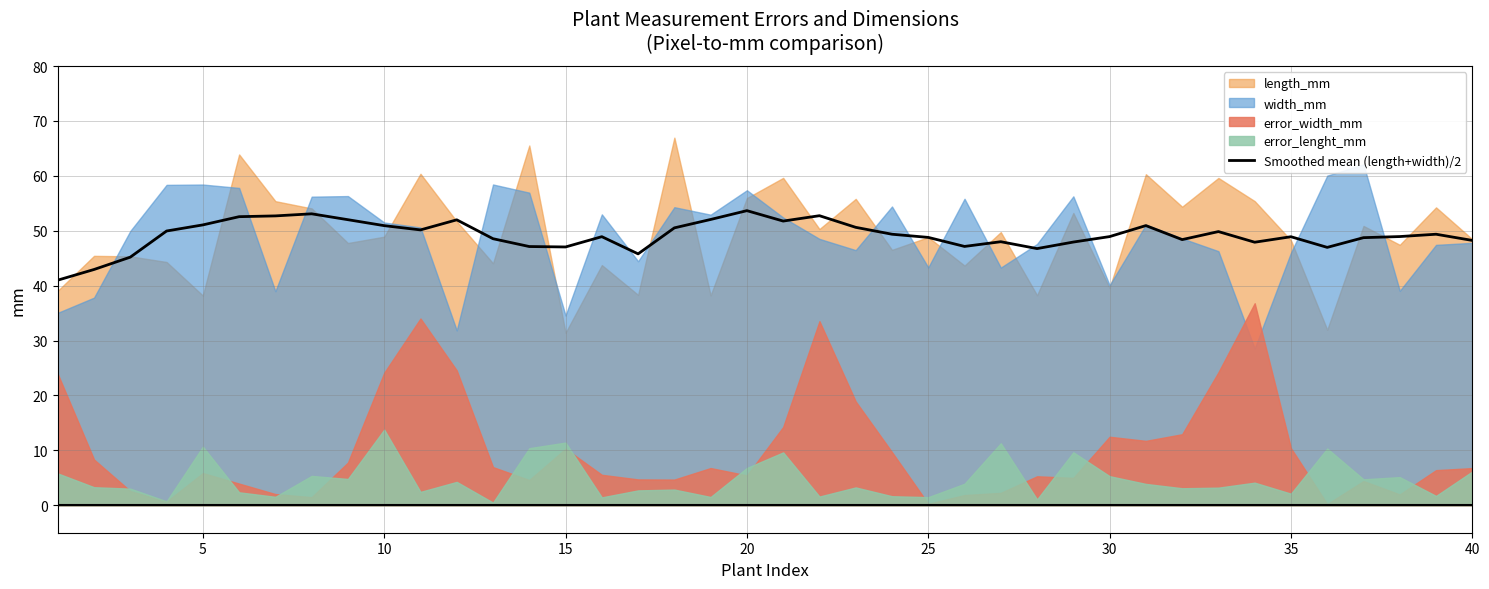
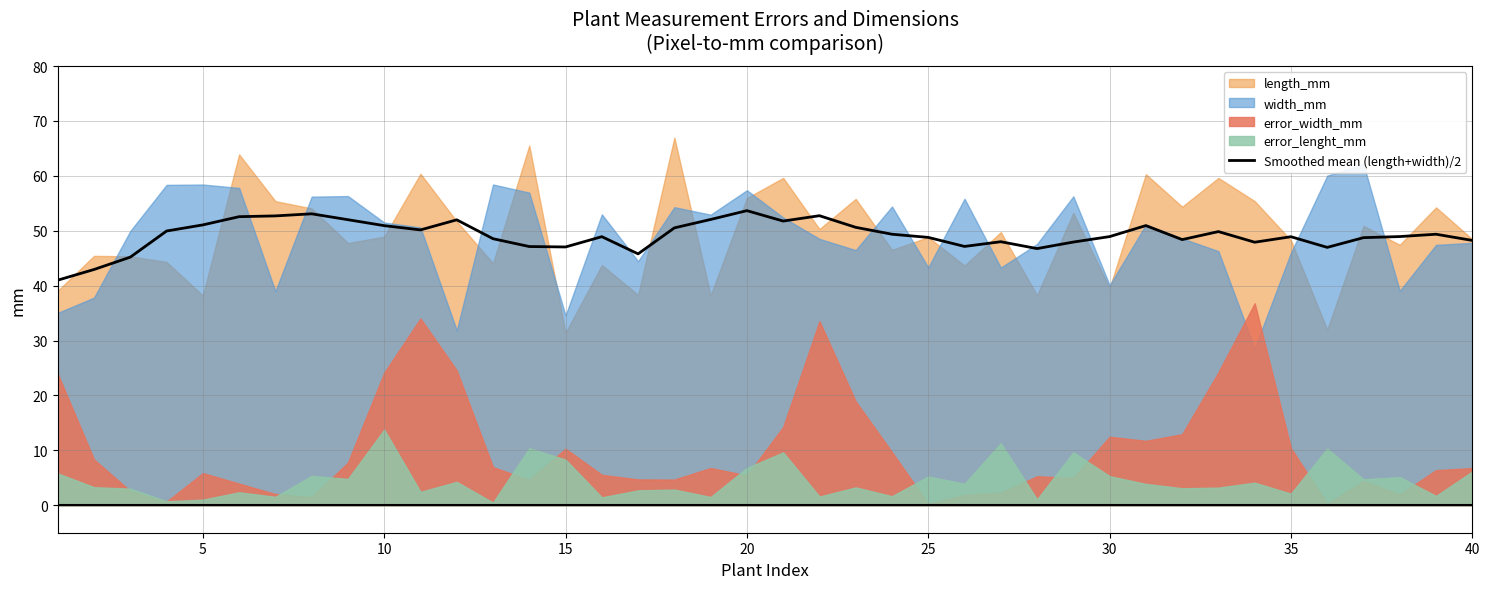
error_lenght_mm, 5: 11 -> 1
error_lenght_mm, 15: 11 -> 8
error_lenght_mm, 25: 1 -> 5
